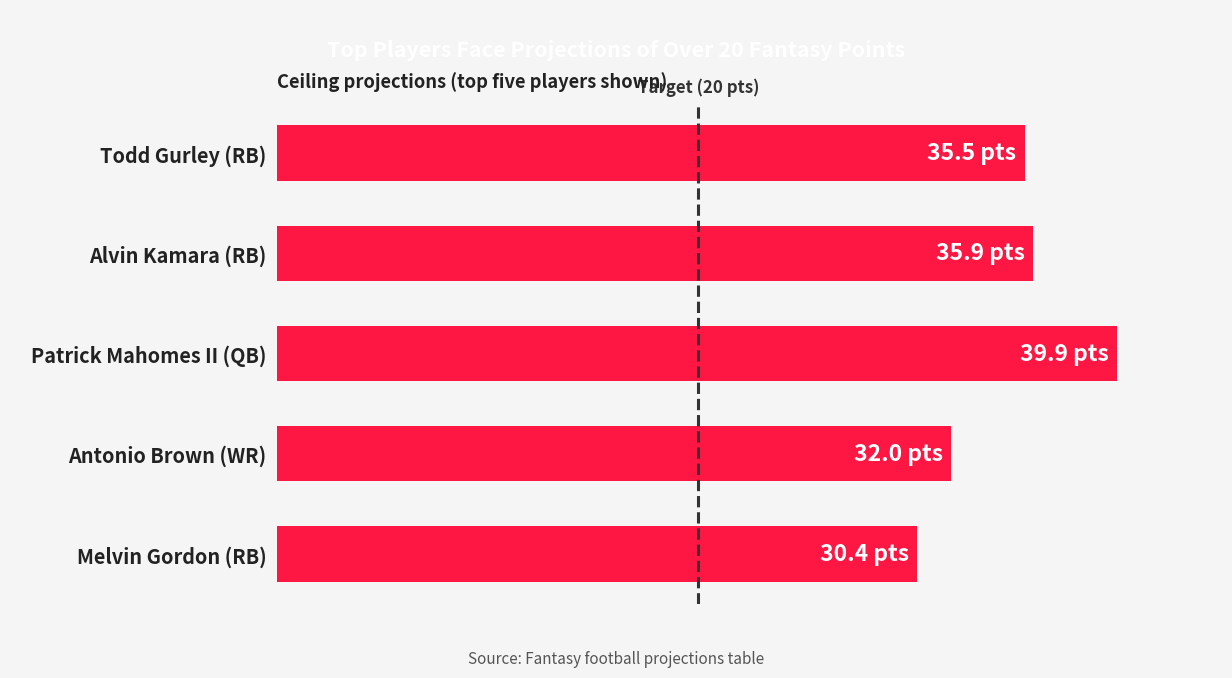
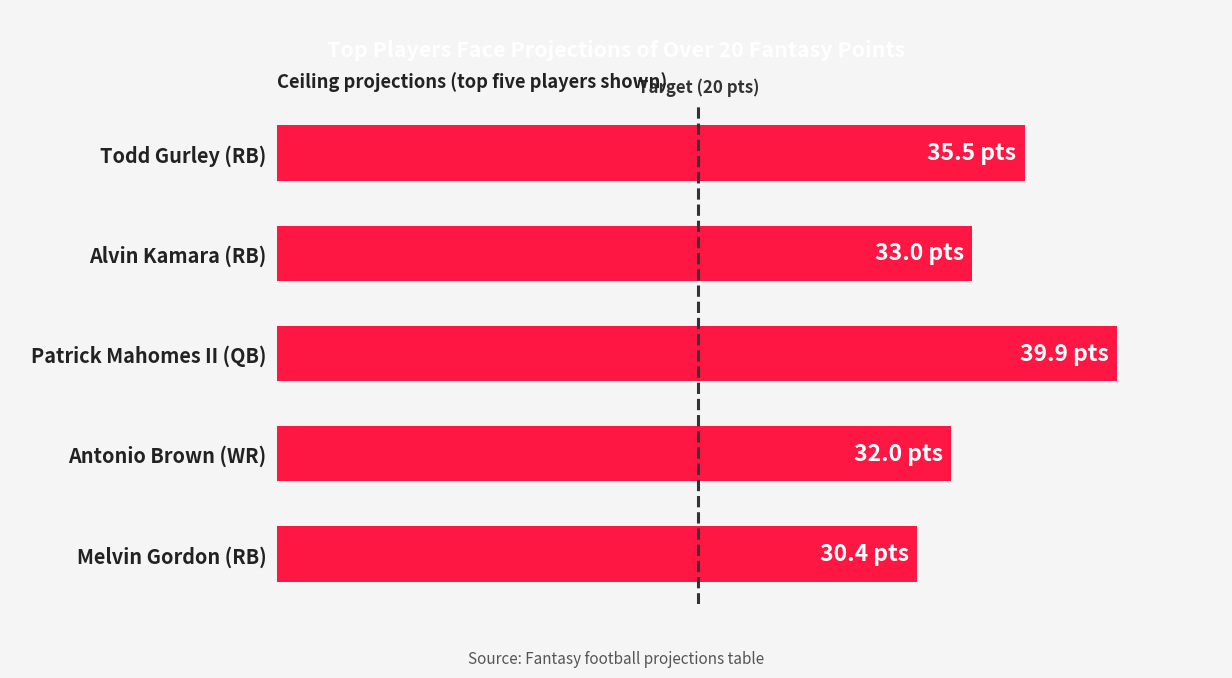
Alvin Kamara (RB): 35.9 -> 33.0
